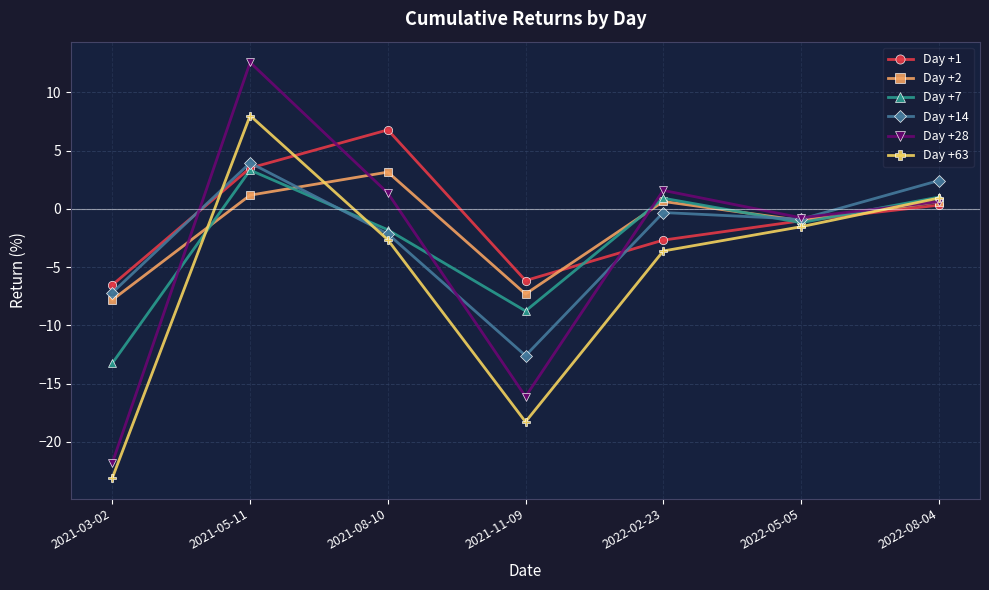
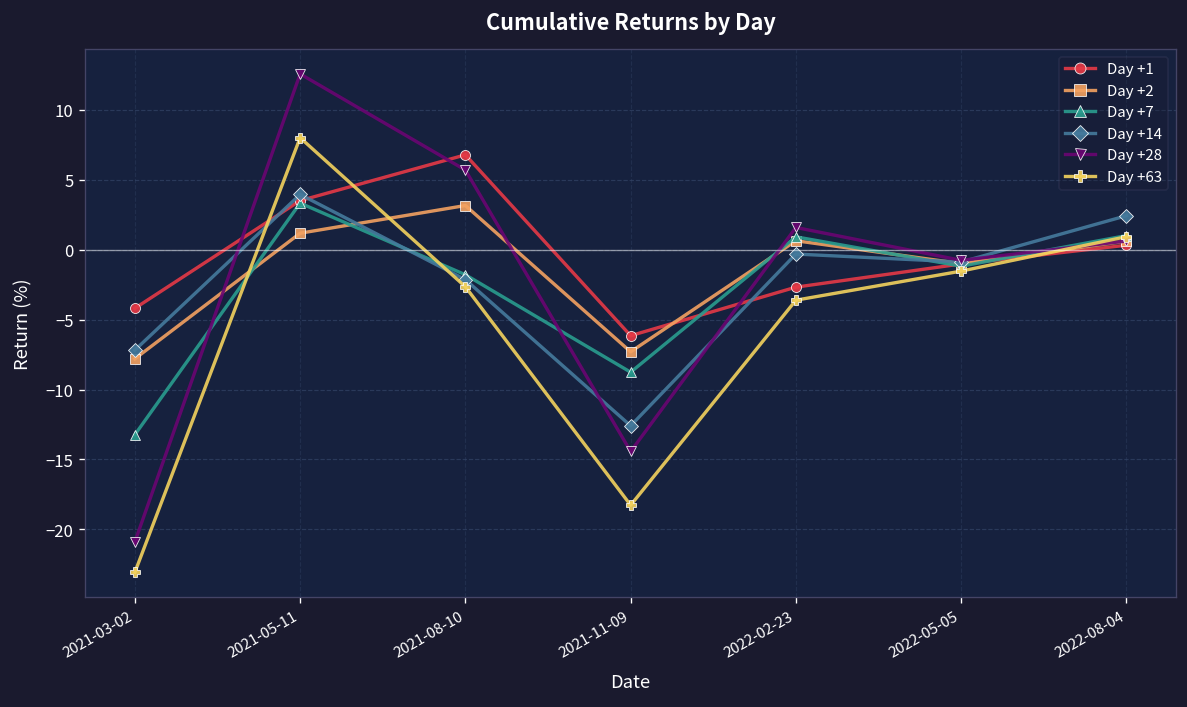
Day +1, 2021-03-02: -6.5 -> -4.2
Day +28, 2021-03-02: -21.8 -> -20.9
Day +28, 2021-08-10: 1.4 -> 5.7
Day +28, 2021-11-09: -16.1 -> -14.4
